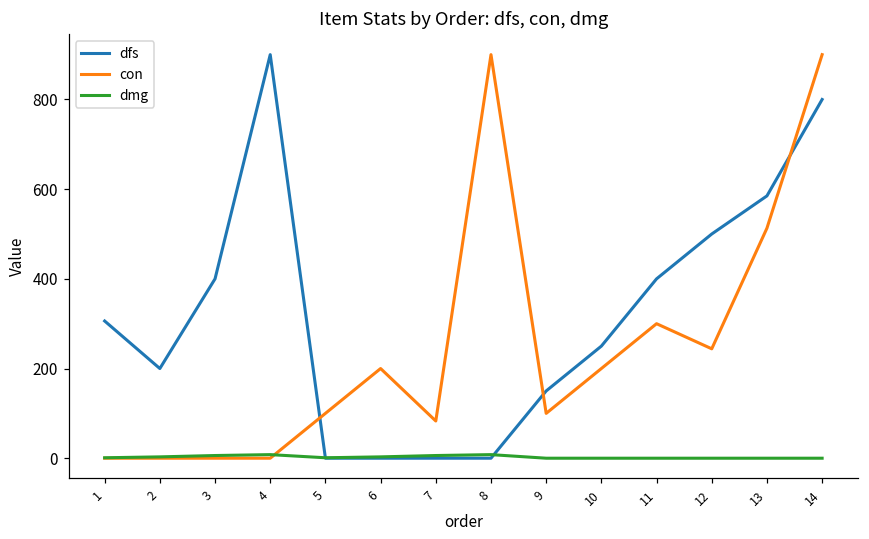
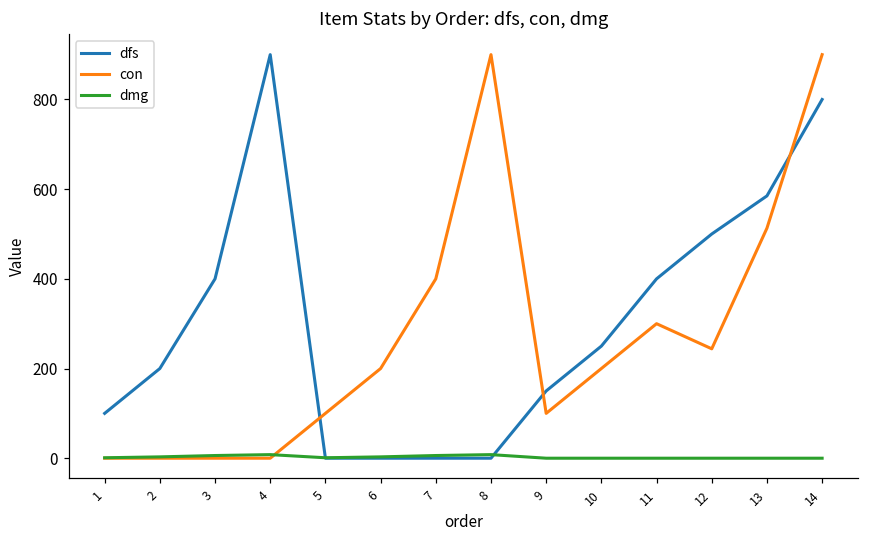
dfs, 1: 310 -> 100
con, 7: 80 -> 400
